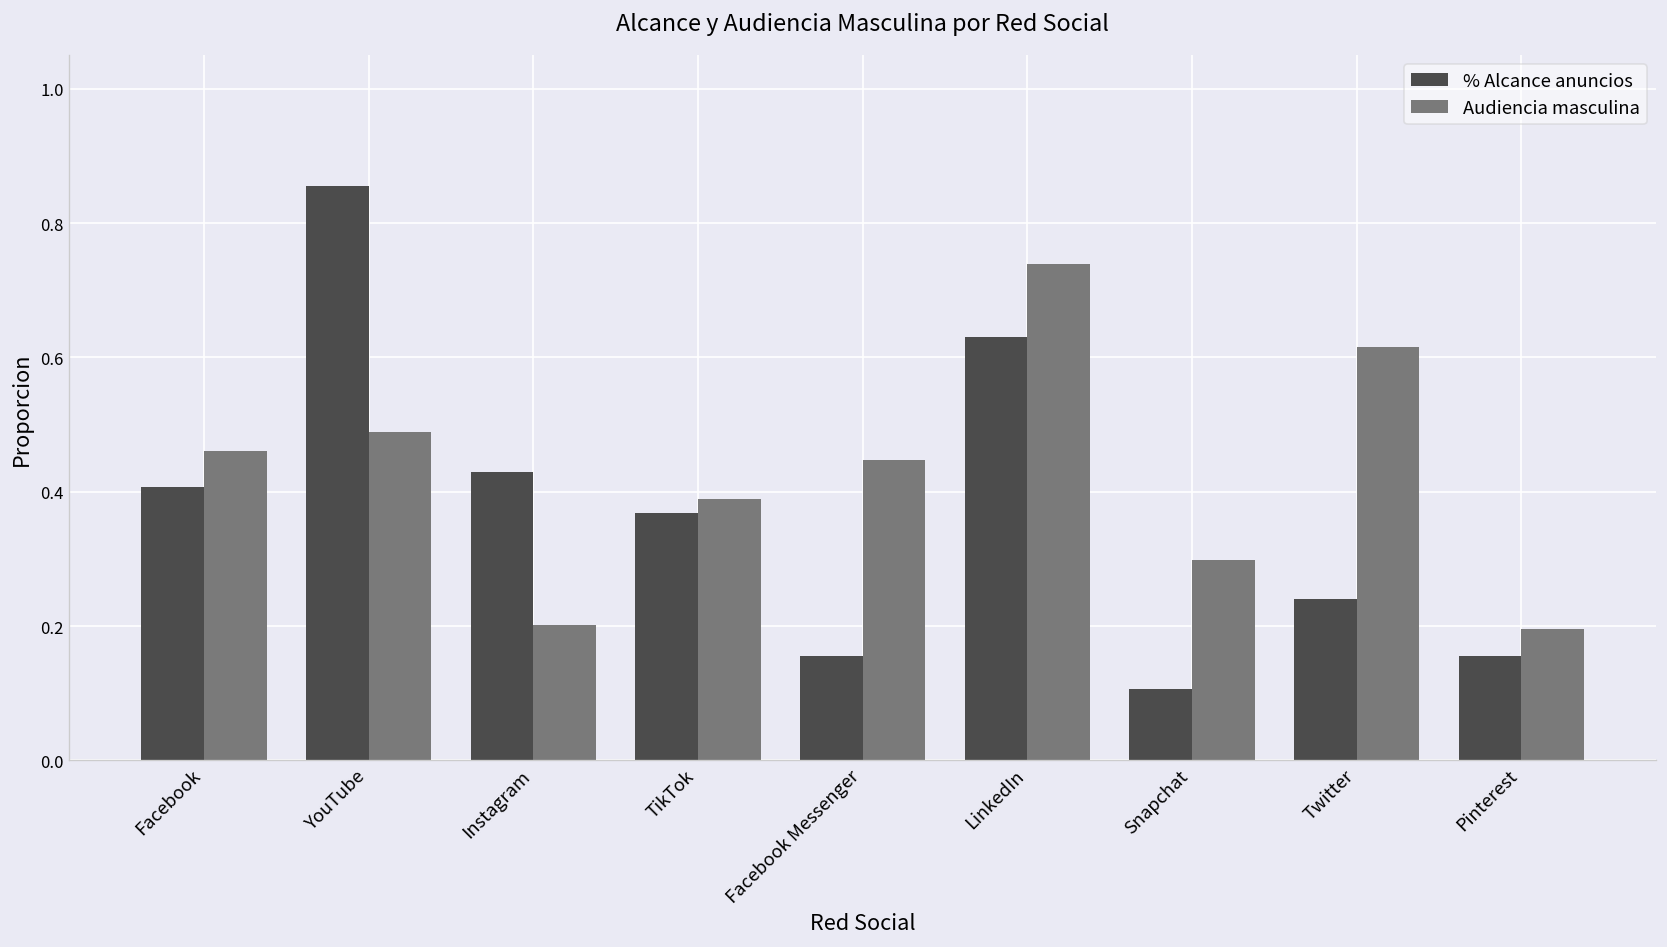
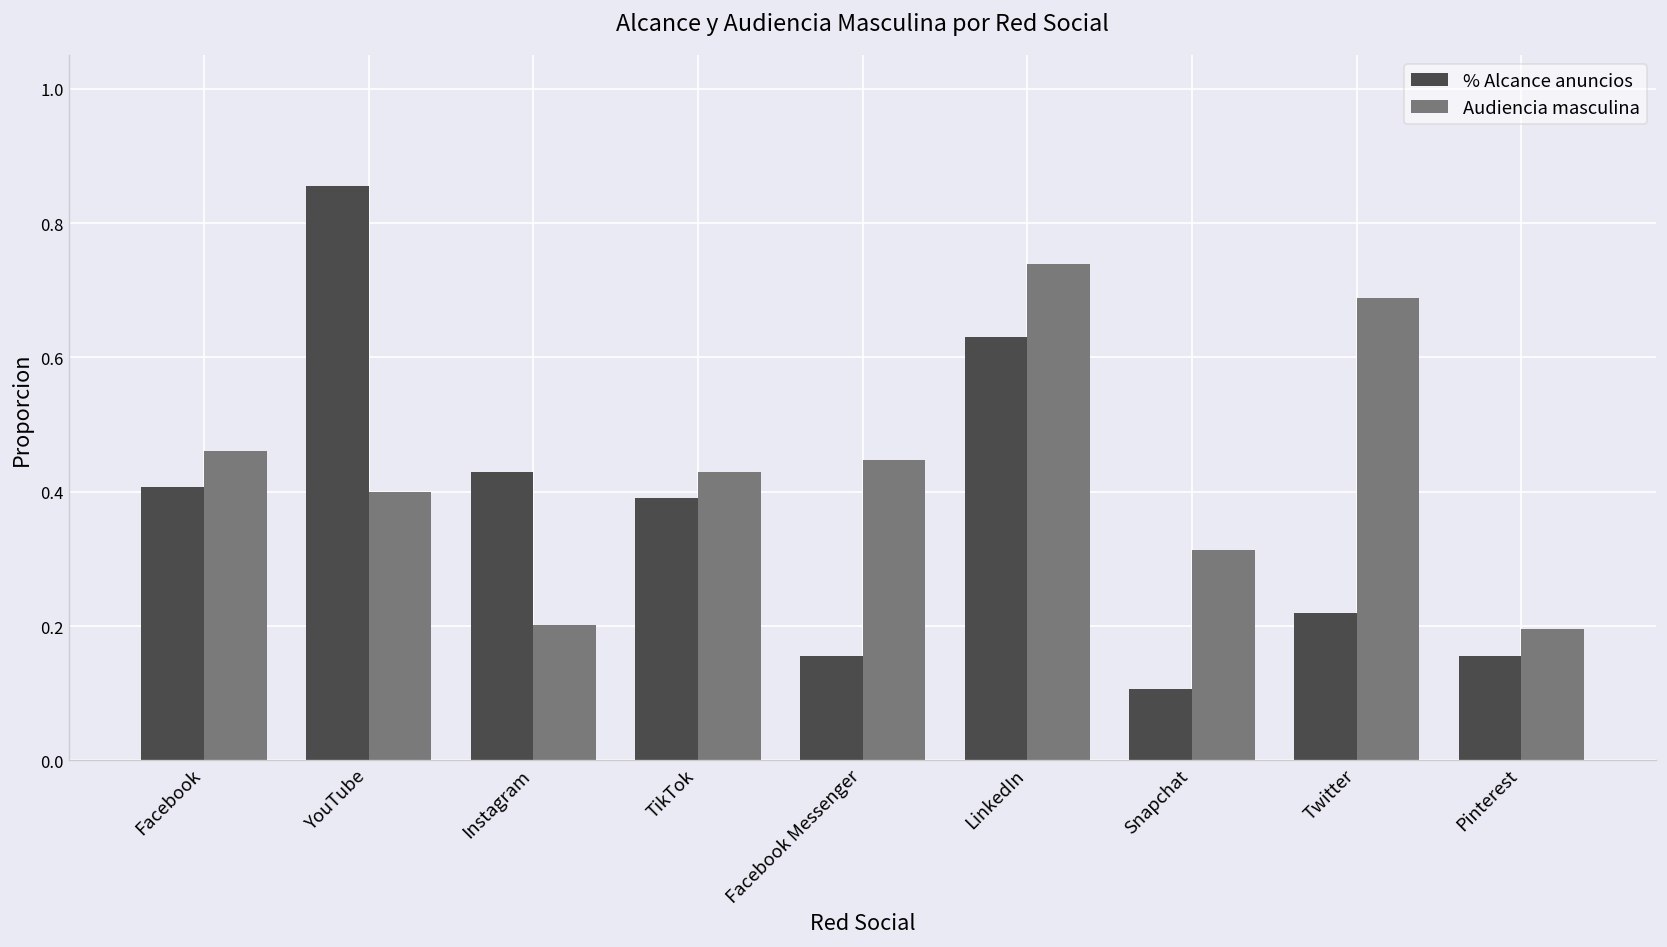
Audiencia masculina, YouTube: 0.49 -> 0.40
% Alcance anuncios, TikTok: 0.37 -> 0.39
Audiencia masculina, TikTok: 0.39 -> 0.43
Audiencia masculina, Snapchat: 0.30 -> 0.31
% Alcance anuncios, Twitter: 0.24 -> 0.22
Audiencia masculina, Twitter: 0.62 -> 0.69
